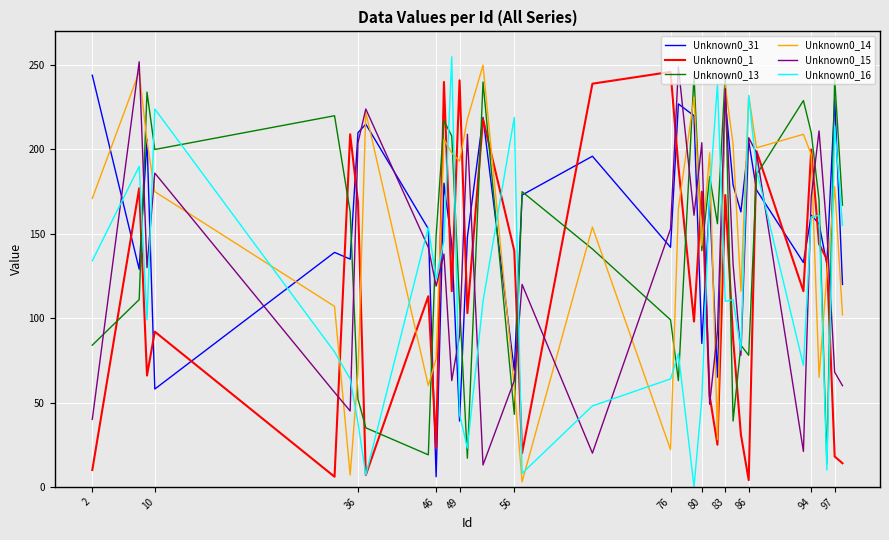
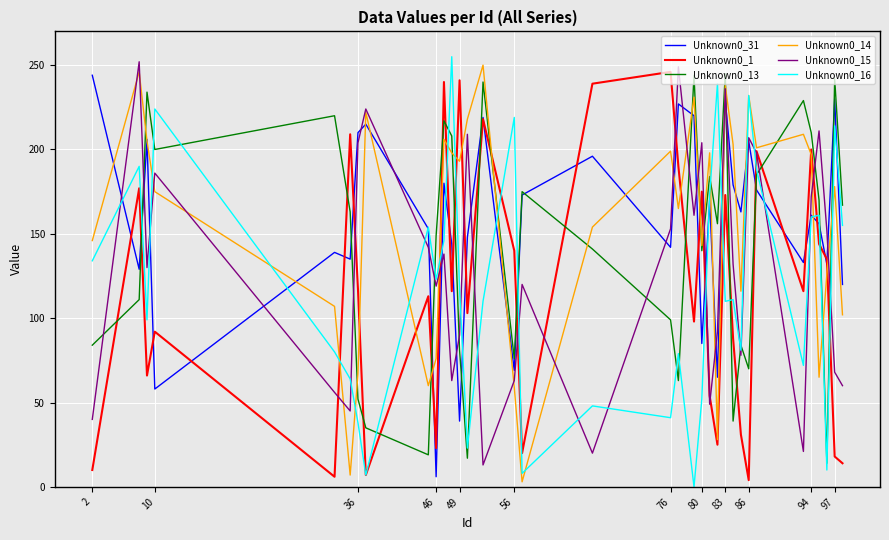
Unknown0_14, 2: 171 -> 146
Unknown0_1, 36: 169 -> 117
Unknown0_13, 49: 108 -> 81
Unknown0_16, 49: 43 -> 117
Unknown0_13, 56: 43 -> 76
Unknown0_14, 76: 22 -> 199
Unknown0_16, 76: 64 -> 41
Unknown0_13, 86: 78 -> 70
